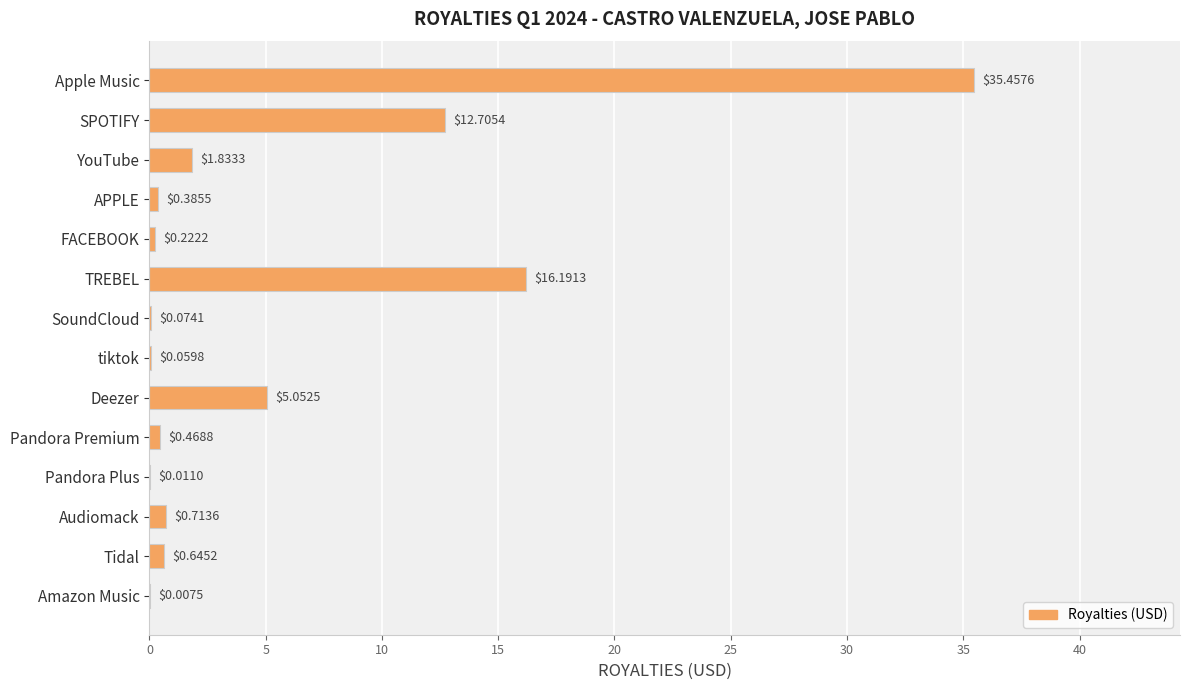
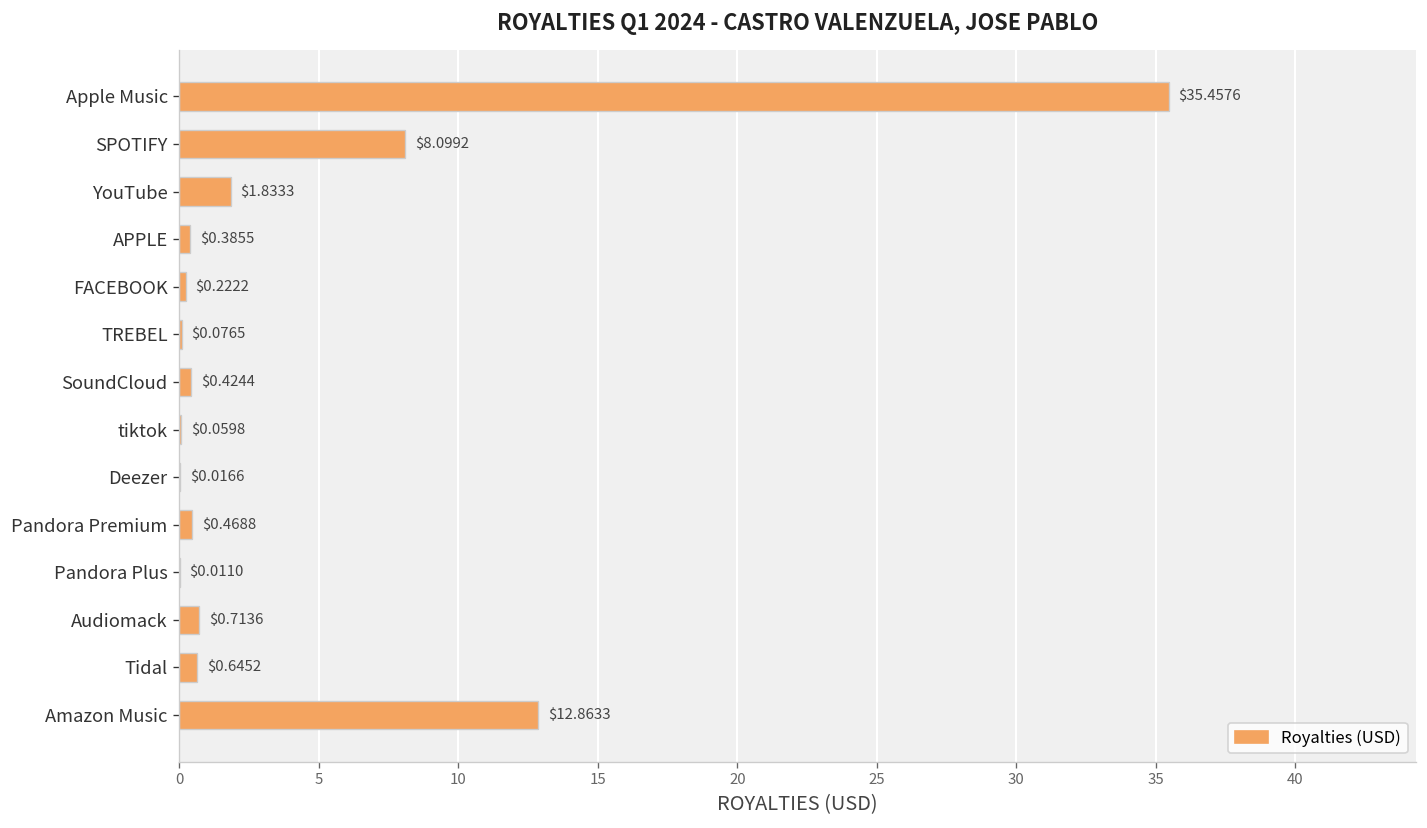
SPOTIFY: $12.7054 -> $8.0992
TREBEL: $16.1913 -> $0.0765
SoundCloud: $0.0741 -> $0.4244
Deezer: $5.0525 -> $0.0166
Amazon Music: $0.0075 -> $12.8633
